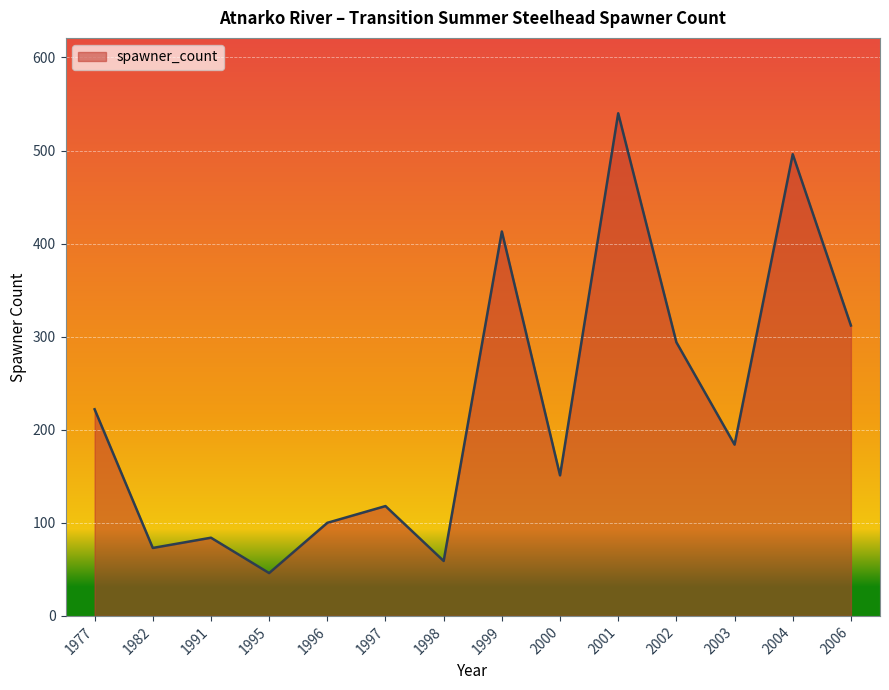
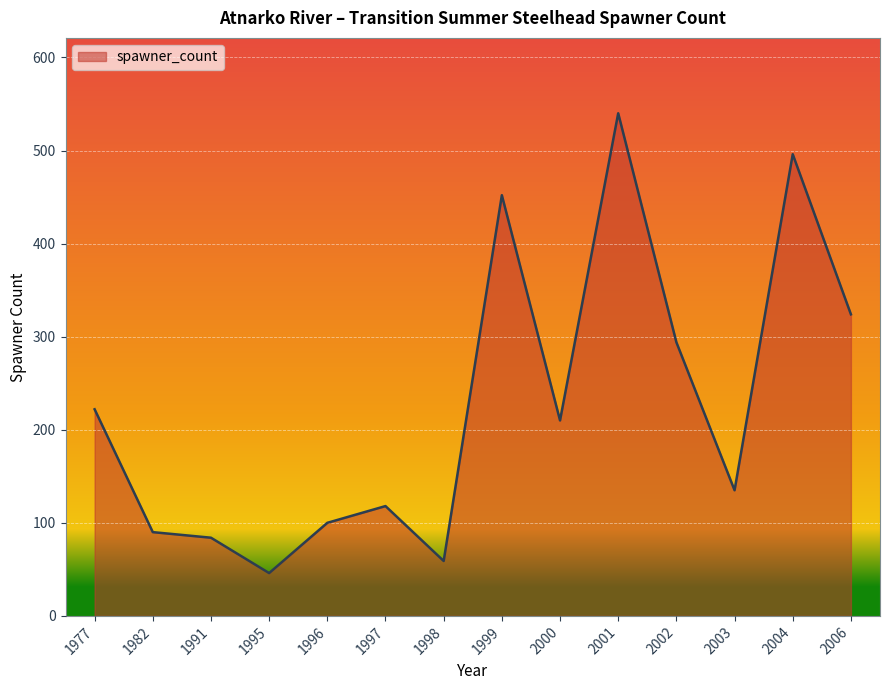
1982: 70 -> 90
1999: 410 -> 450
2000: 150 -> 210
2003: 180 -> 140
2006: 310 -> 320
